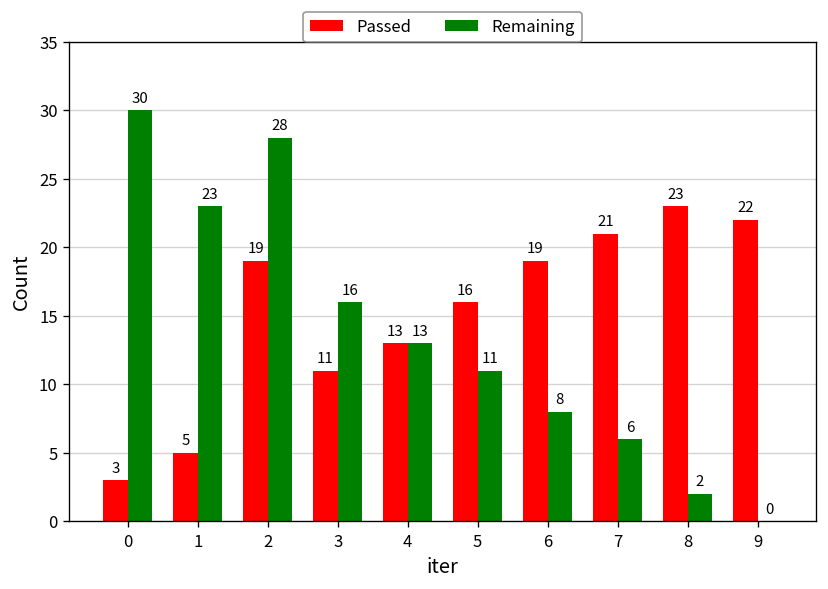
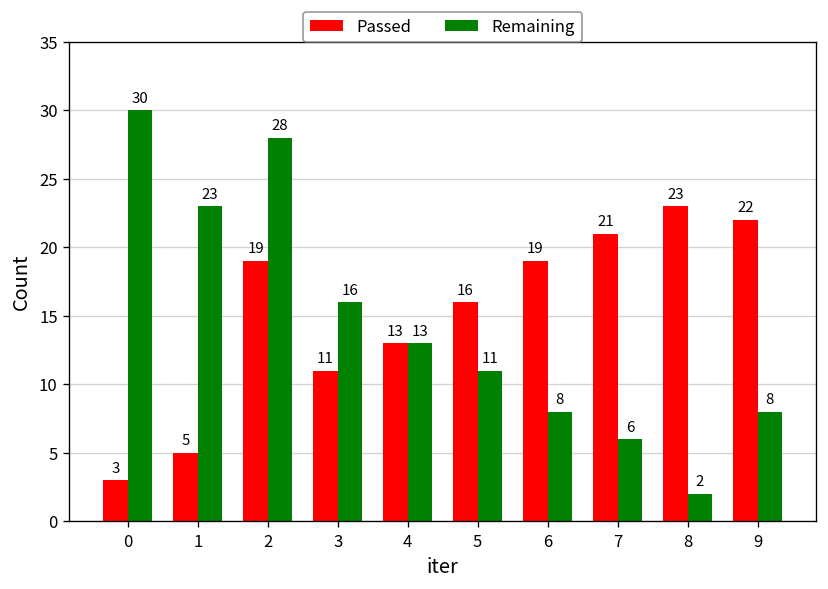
Remaining, 9: 0 -> 8
